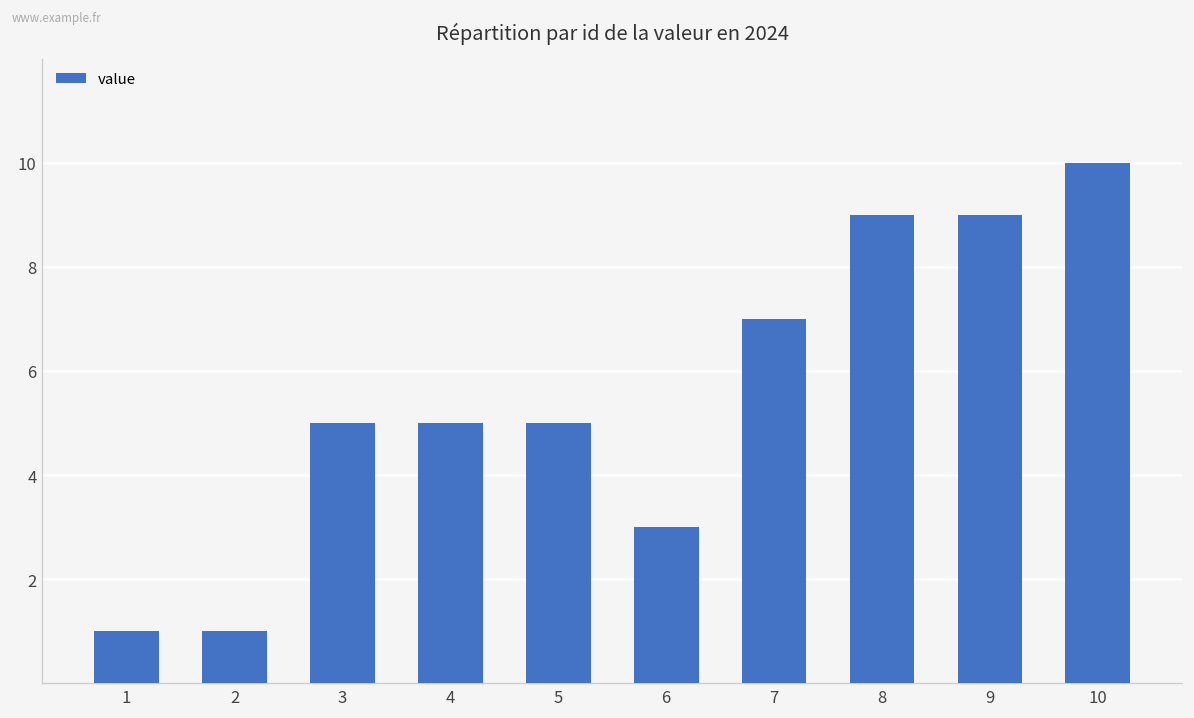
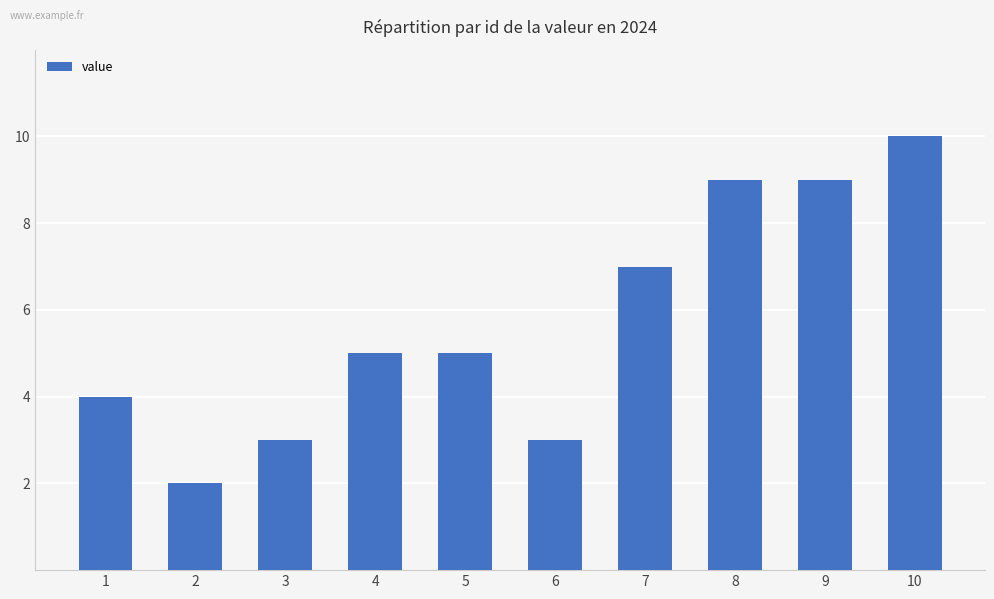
1: 1 -> 4
2: 1 -> 2
3: 5 -> 3
